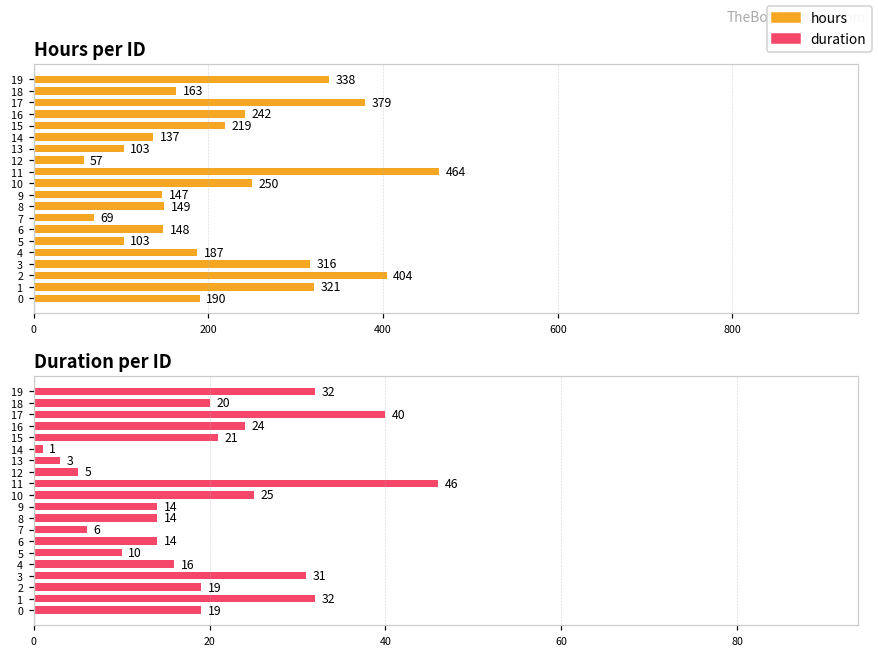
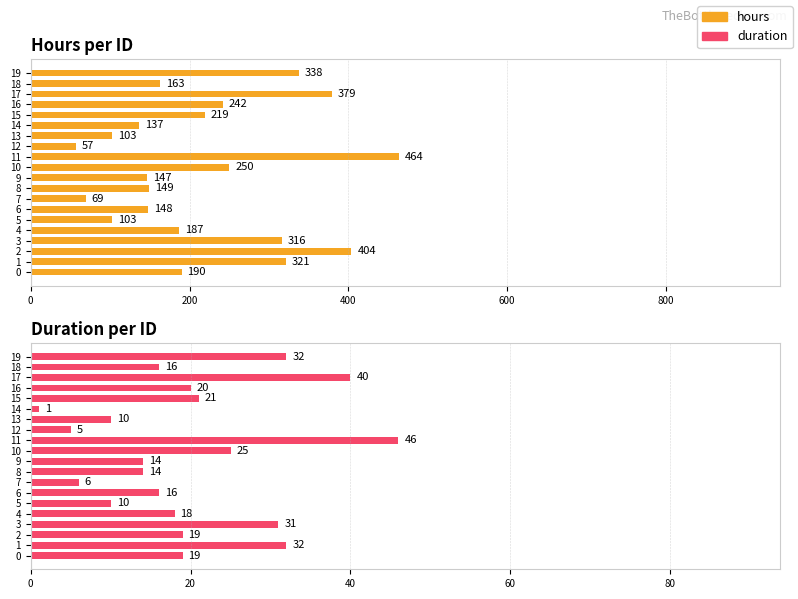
Duration per ID, 18: 20 -> 16
Duration per ID, 16: 24 -> 20
Duration per ID, 13: 3 -> 10
Duration per ID, 6: 14 -> 16
Duration per ID, 4: 16 -> 18
